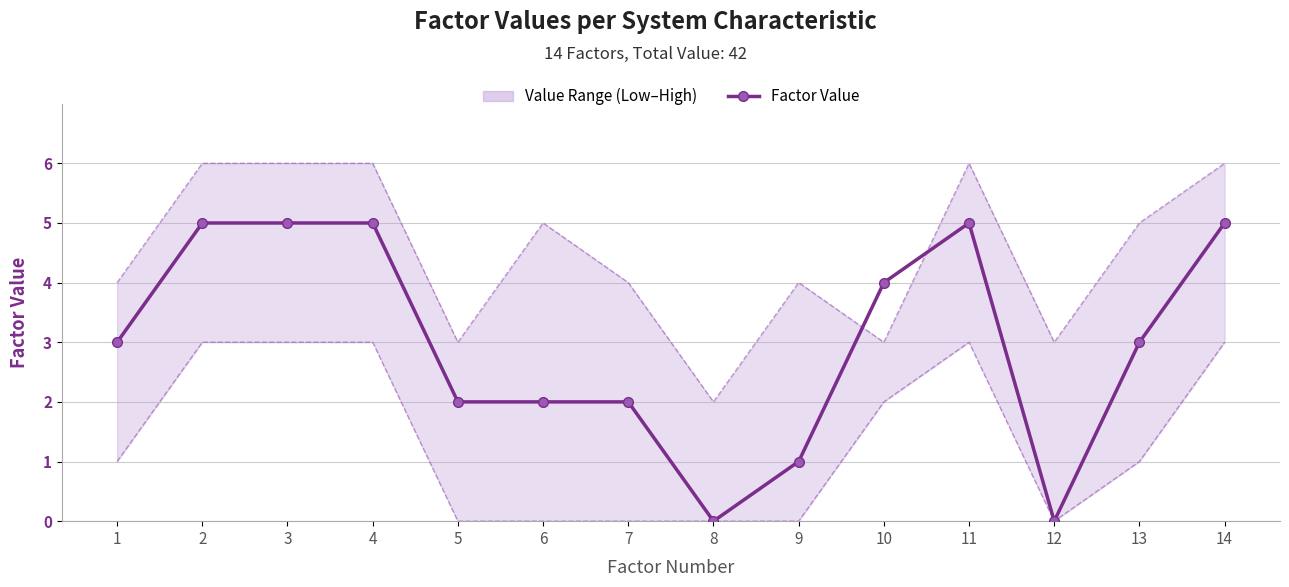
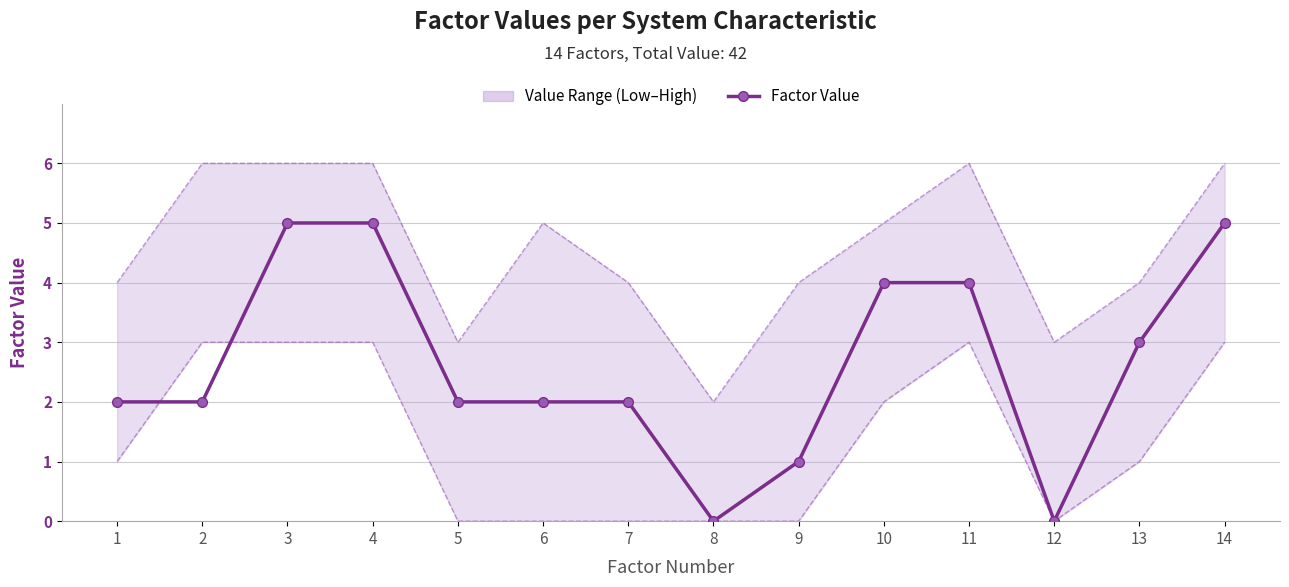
Factor Value, 1: 3 -> 2
Factor Value, 2: 5 -> 2
Value Range (Low–High), 10: 3 -> 5
Factor Value, 11: 5 -> 4
Value Range (Low–High), 13: 5 -> 4
